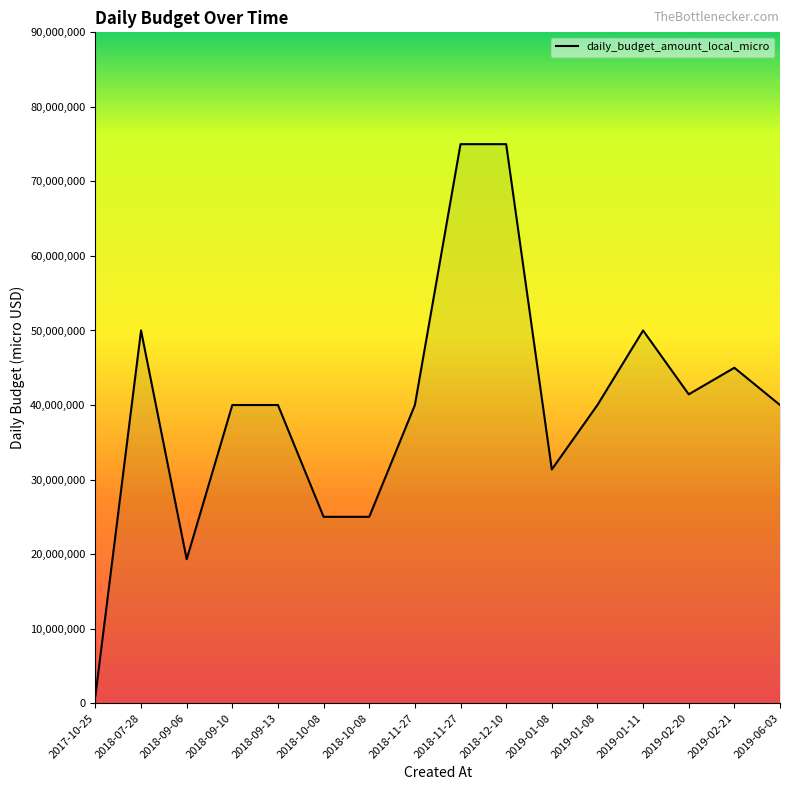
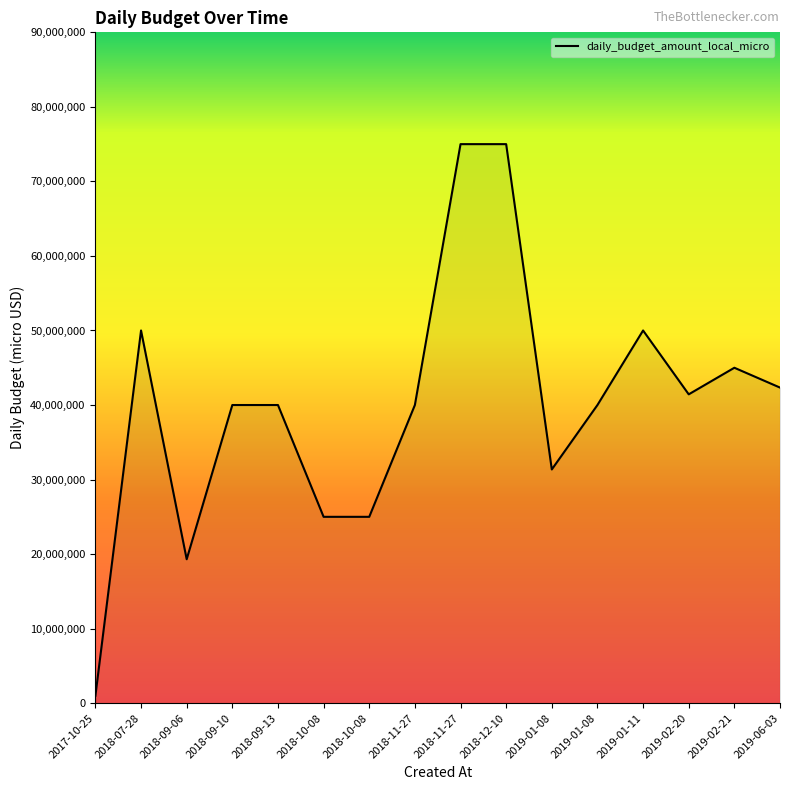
2019-06-03: 40,000,000 -> 42,000,000
